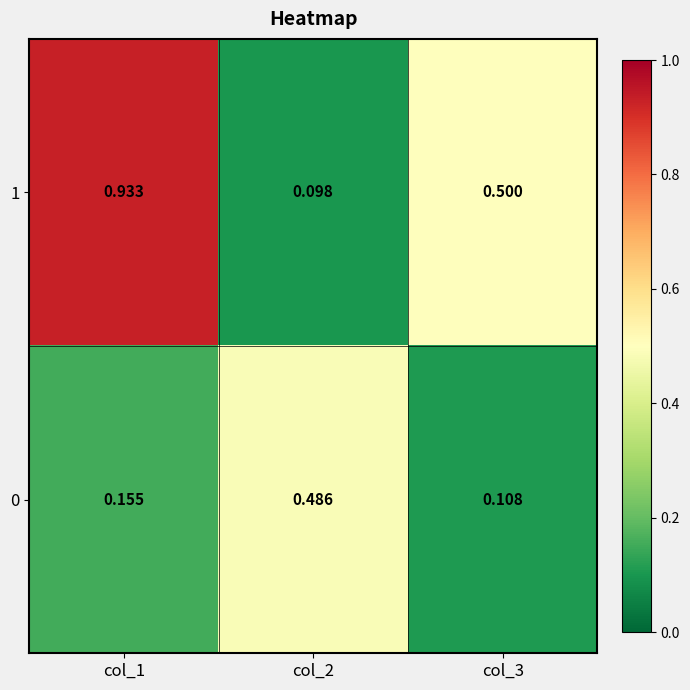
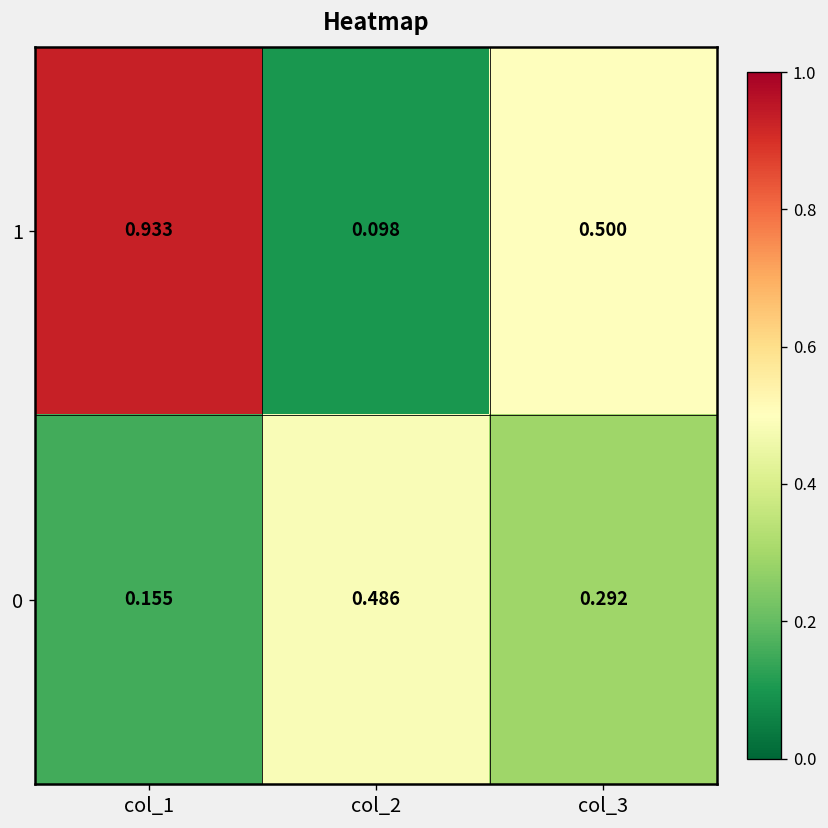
0, col_3: 0.108 -> 0.292
